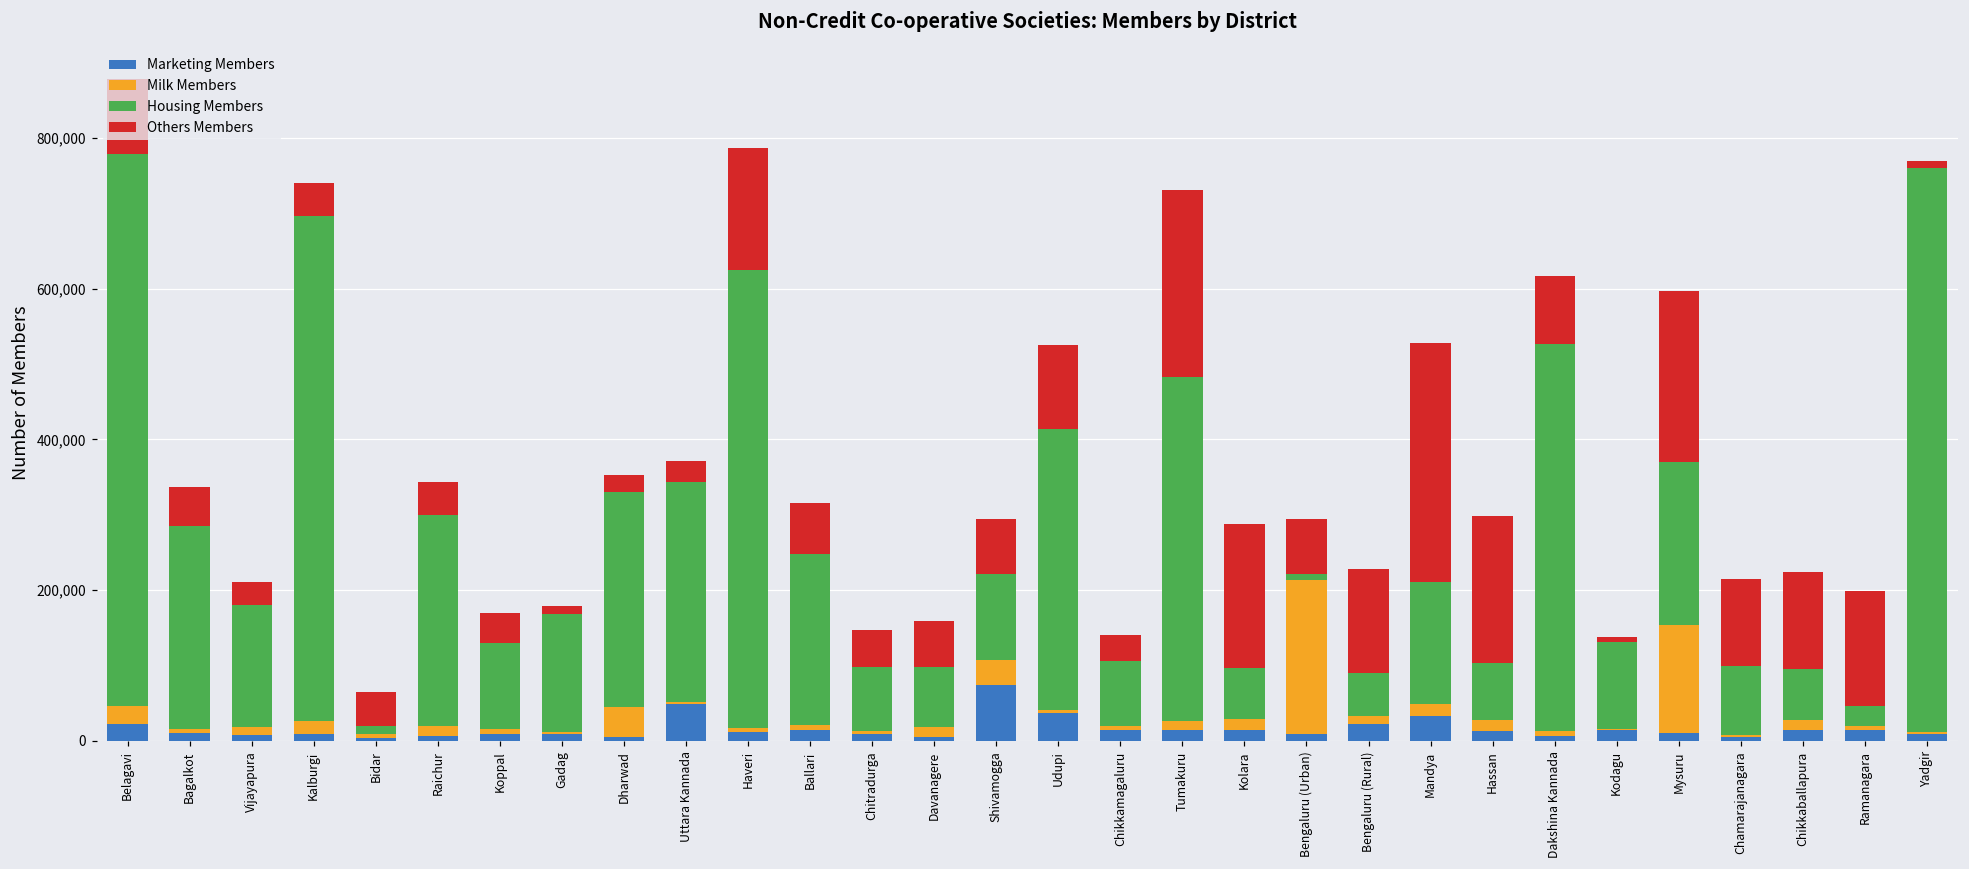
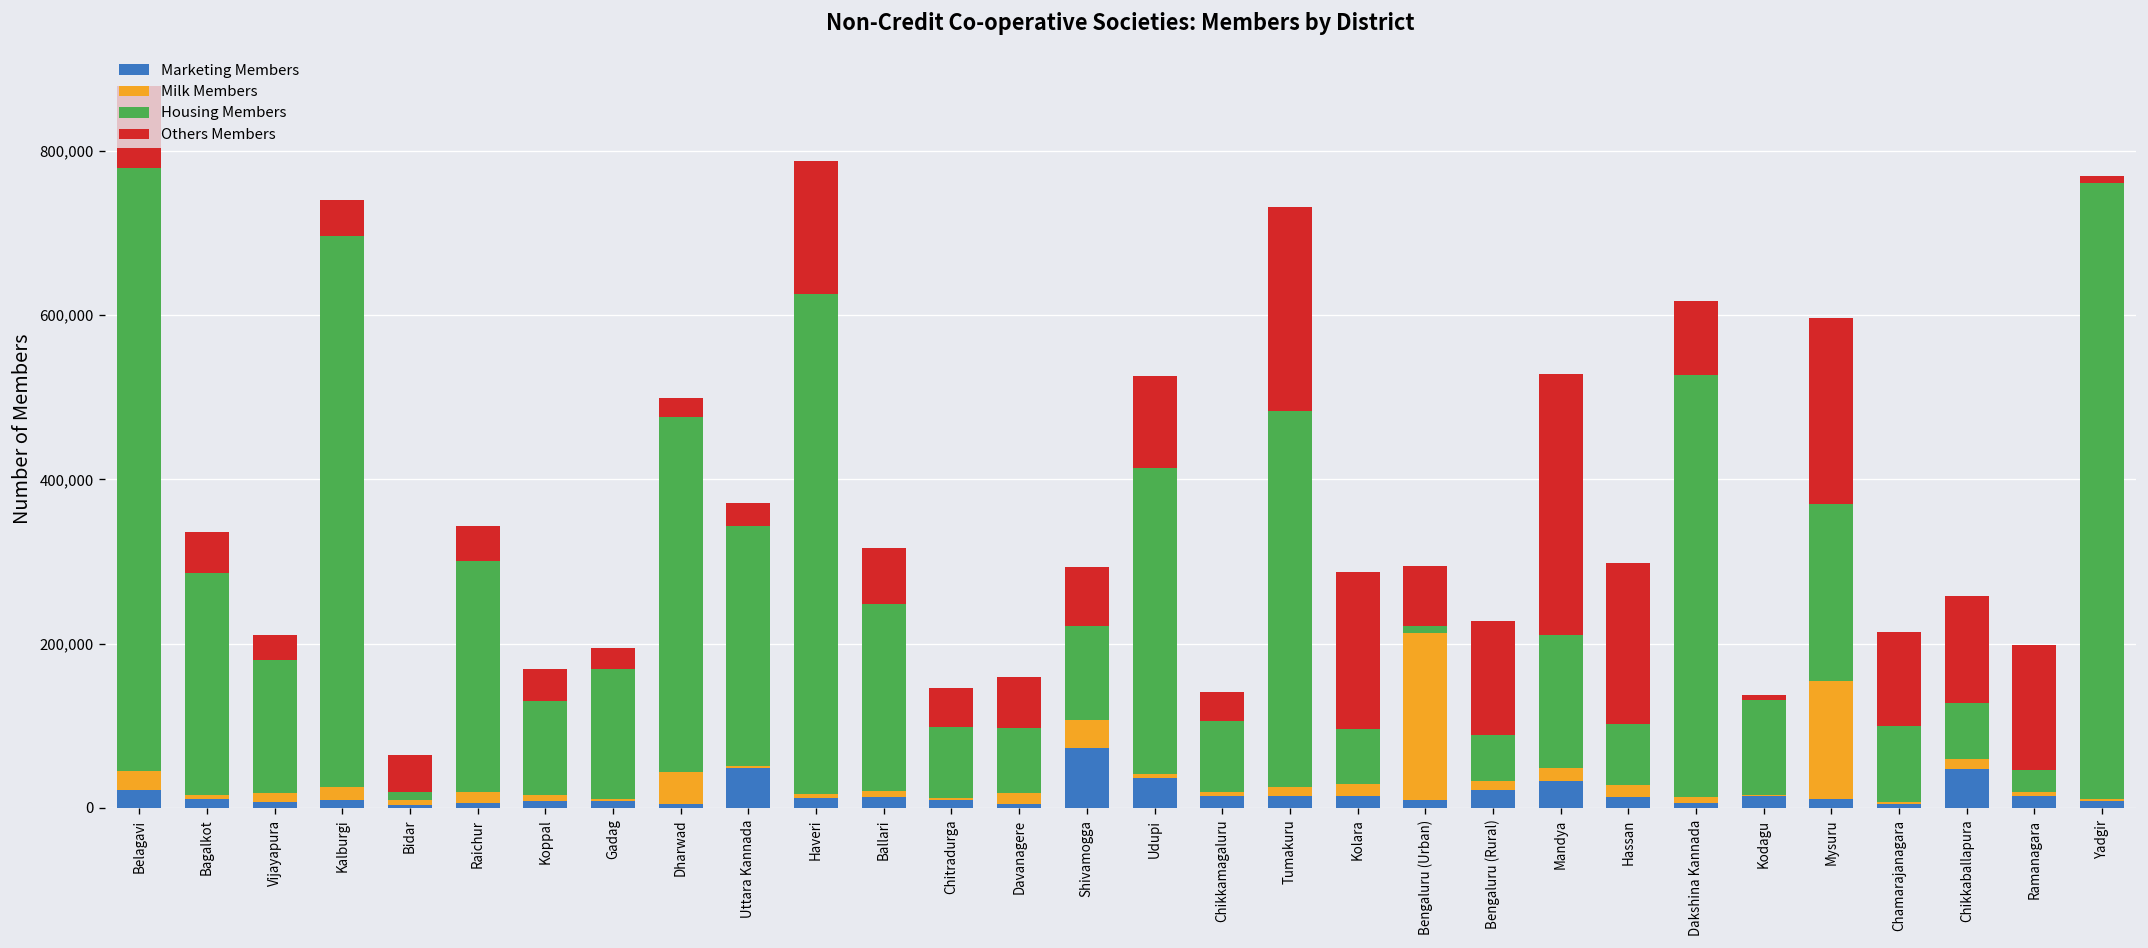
Others Members, Gadag: 10,000 -> 30,000
Housing Members, Dharwad: 290,000 -> 430,000
Marketing Members, Chikkaballapura: 10,000 -> 50,000
